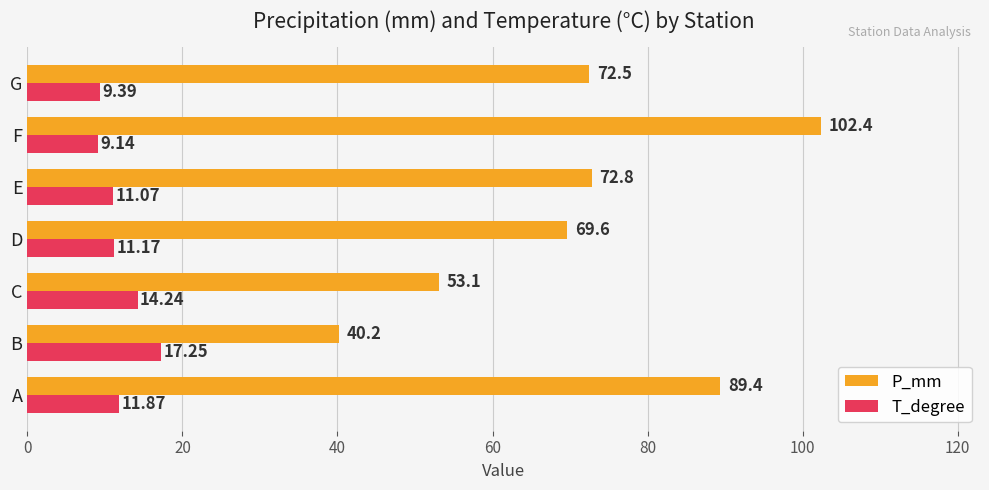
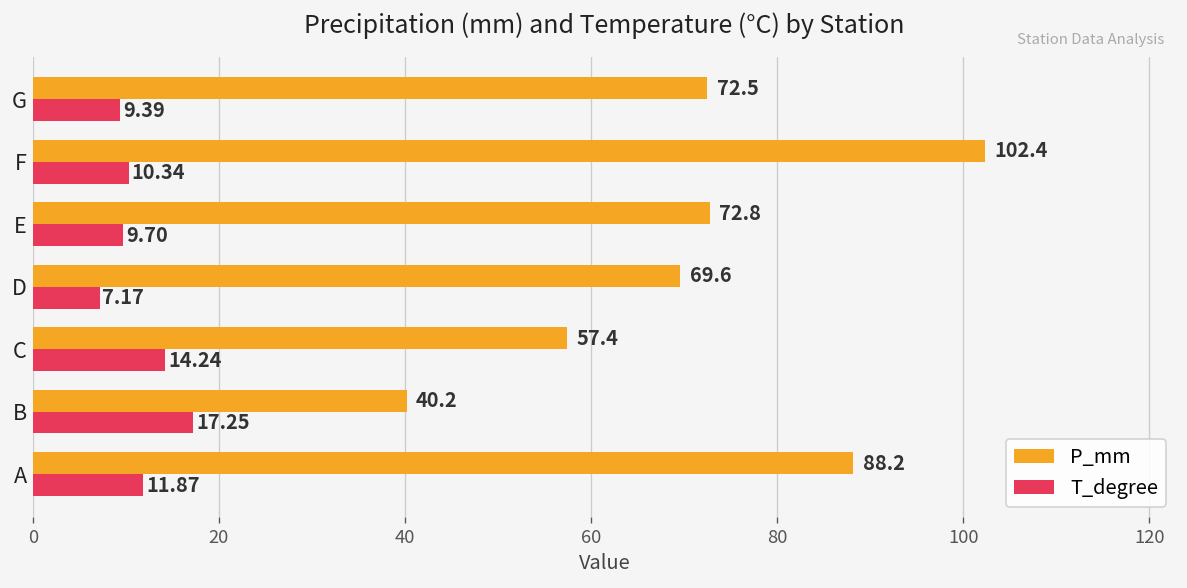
T_degree, F: 9.14 -> 10.34
T_degree, E: 11.07 -> 9.70
T_degree, D: 11.17 -> 7.17
P_mm, C: 53.1 -> 57.4
P_mm, A: 89.4 -> 88.2
